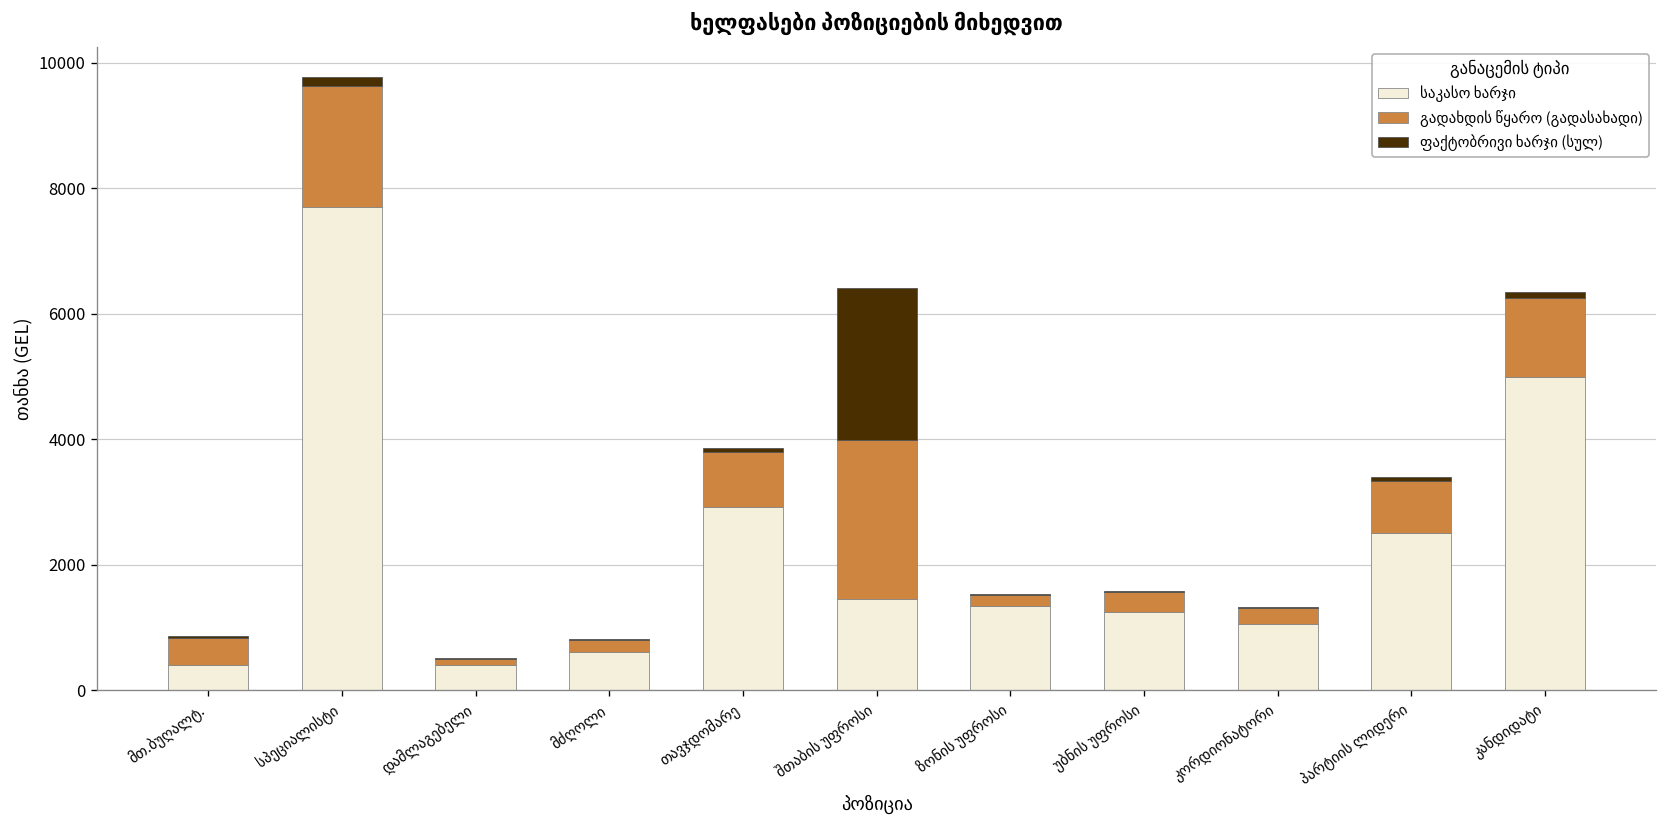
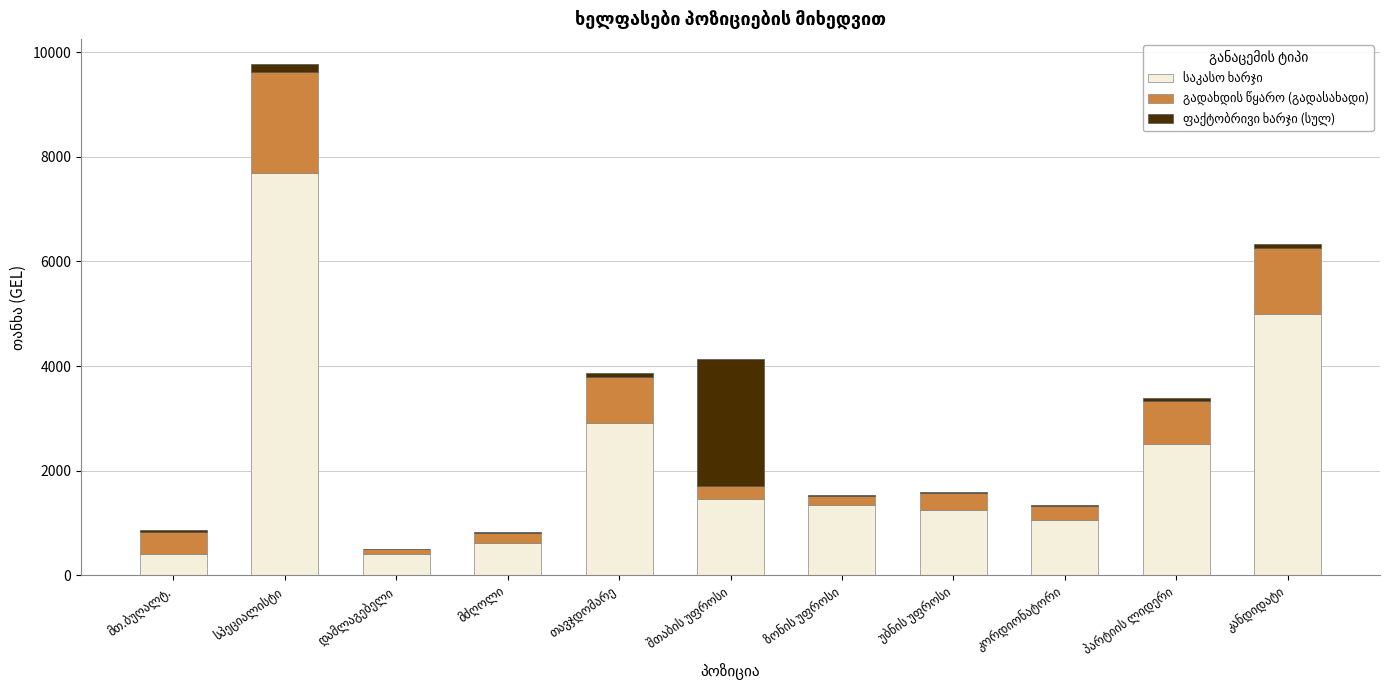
გადახდის წყარო (გადასახადი), შთაბის უფროსი: 2500 -> 300
